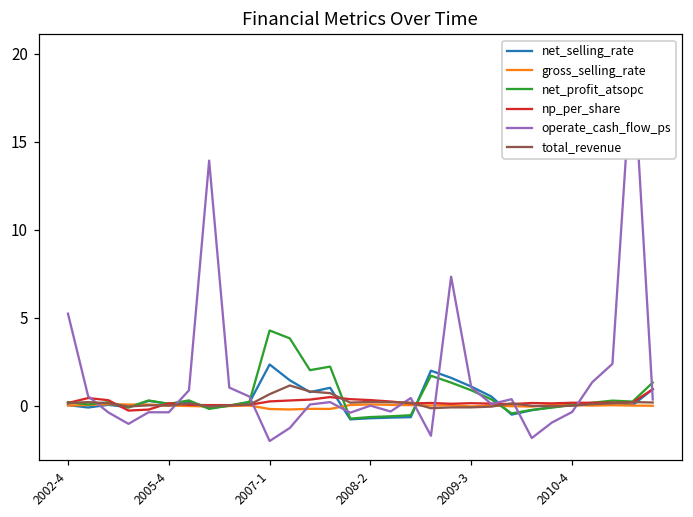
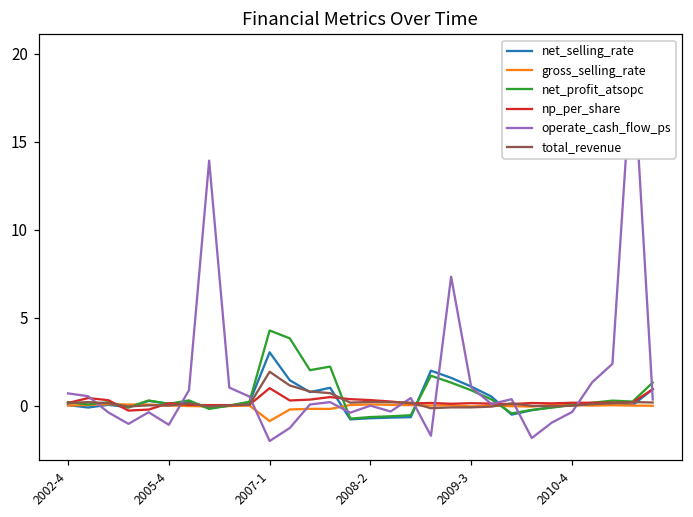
operate_cash_flow_ps, 2002-4: 5.2 -> 0.7
operate_cash_flow_ps, 2005-4: -0.4 -> -1.1
net_selling_rate, 2007-1: 2.3 -> 3.0
gross_selling_rate, 2007-1: -0.2 -> -0.9
np_per_share, 2007-1: 0.2 -> 1.0
total_revenue, 2007-1: 0.7 -> 1.9
